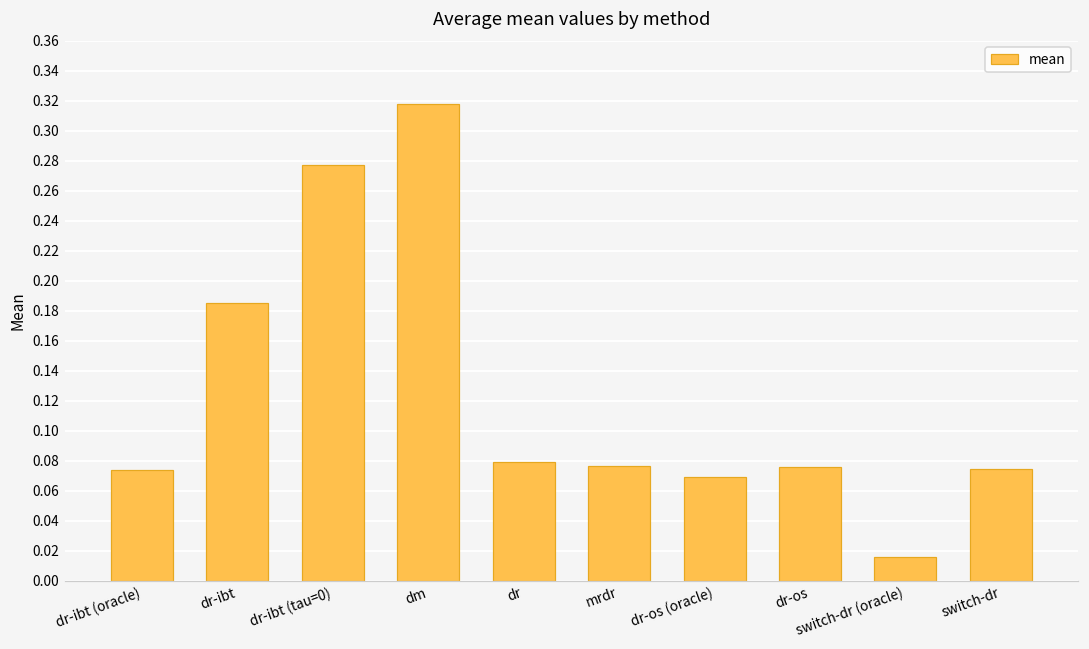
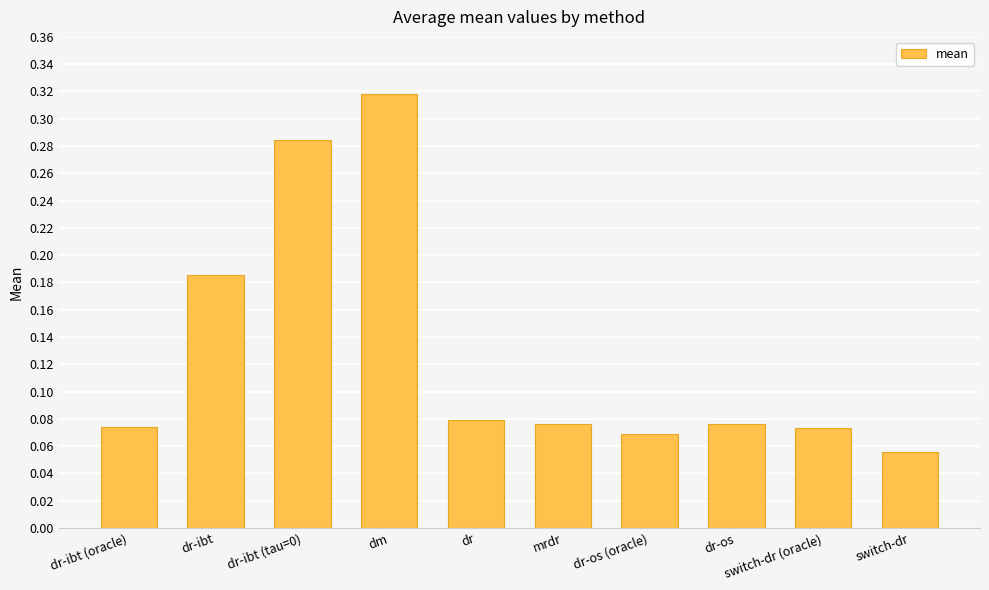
dr-ibt (tau=0): 0.277 -> 0.284
switch-dr (oracle): 0.016 -> 0.073
switch-dr: 0.075 -> 0.055
